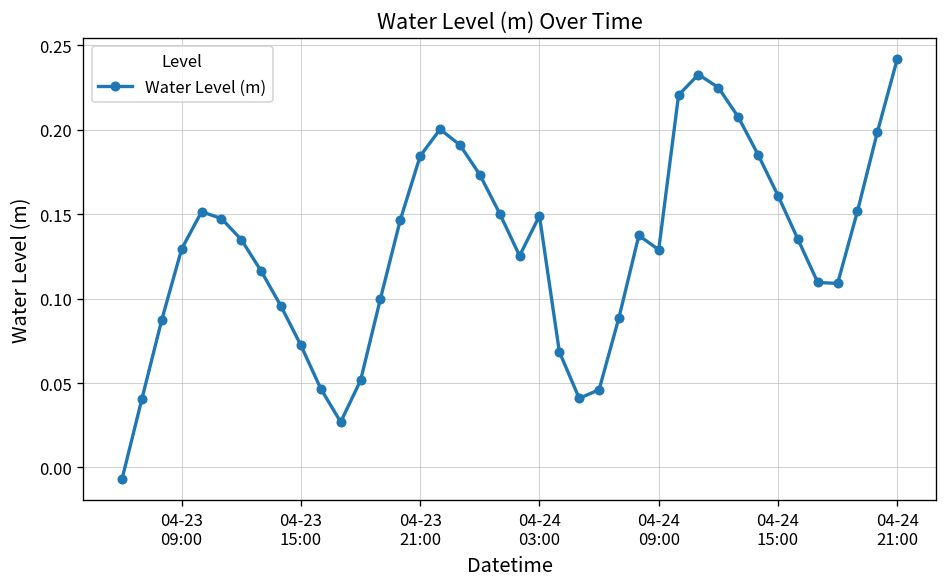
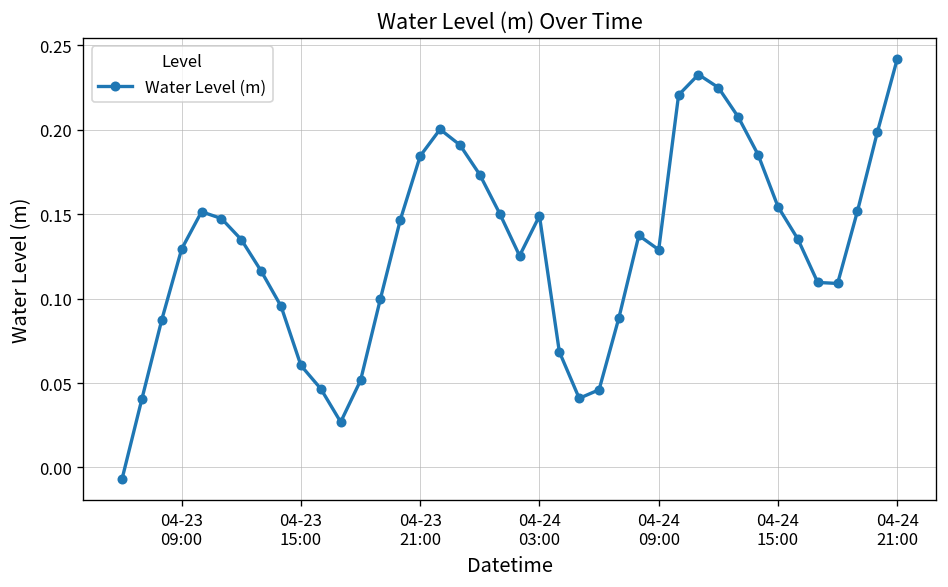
04-23 15:00: 0.072 -> 0.060
04-24 15:00: 0.161 -> 0.154
